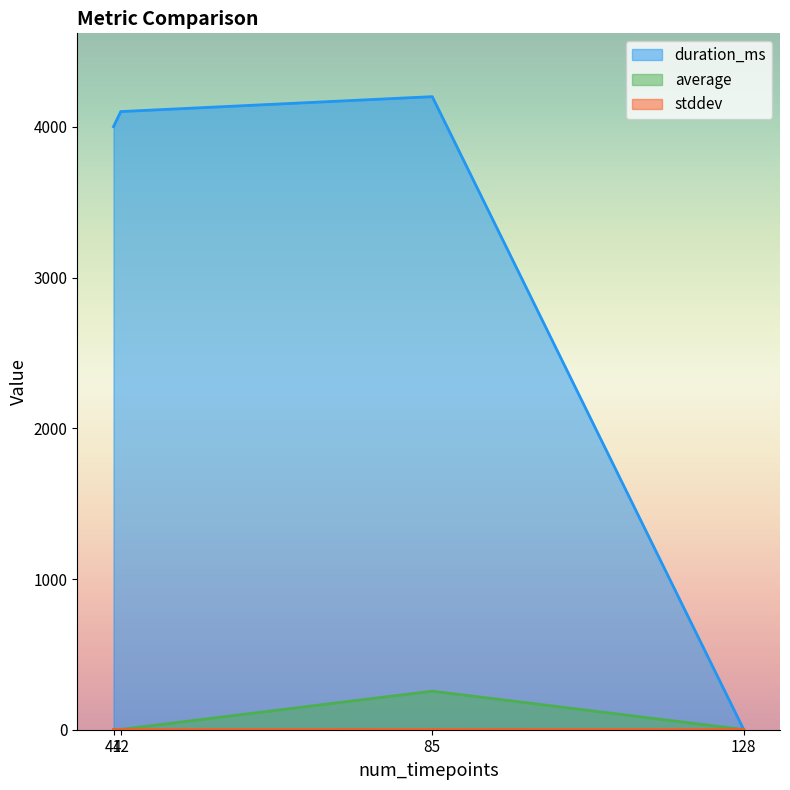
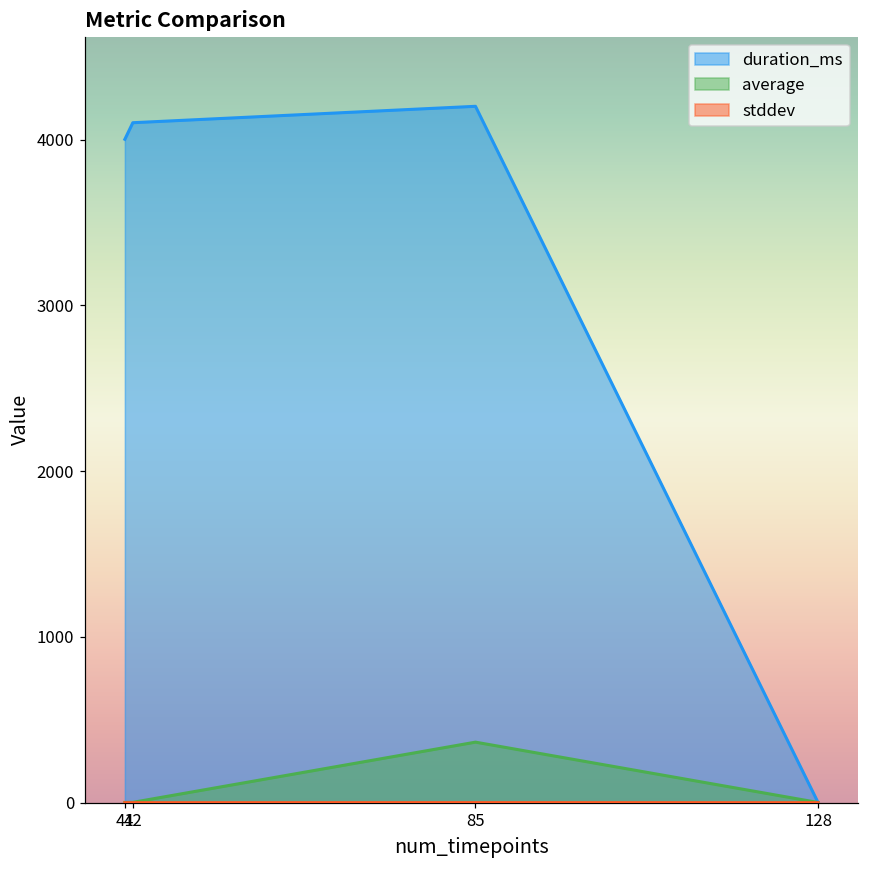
average, 85: 260 -> 370
